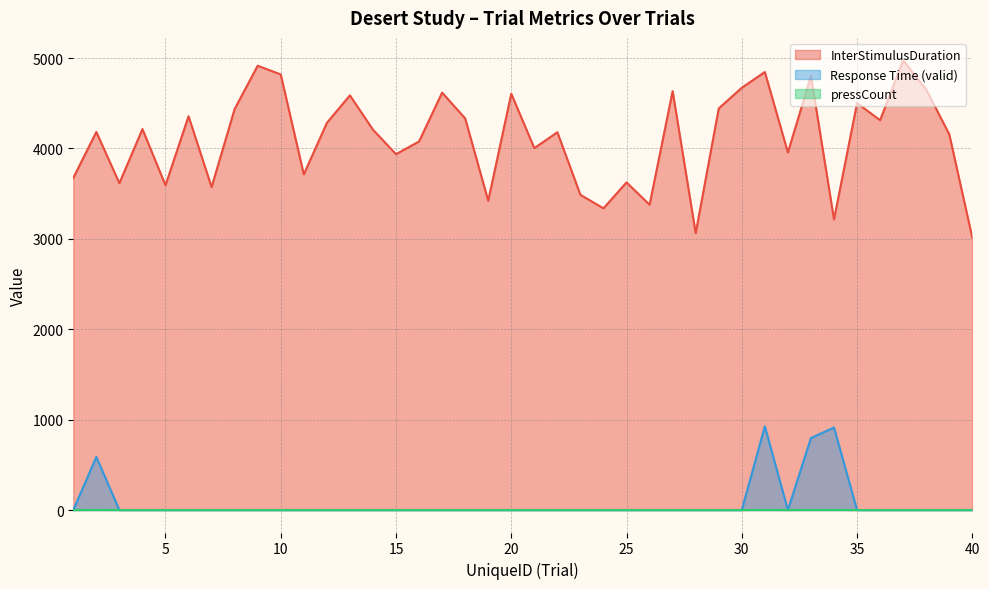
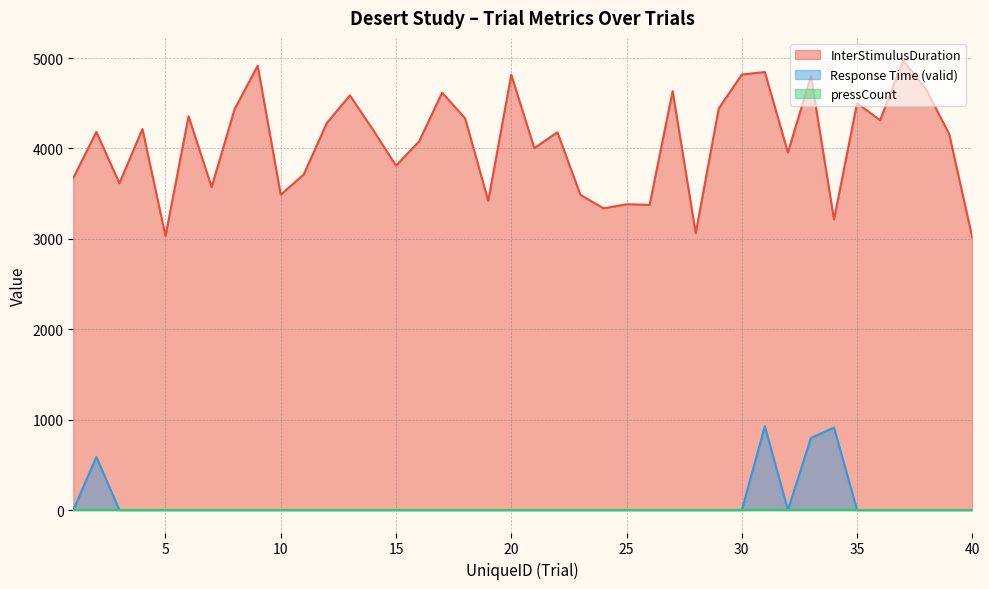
InterStimulusDuration, 5: 3600 -> 3000
InterStimulusDuration, 10: 4800 -> 3500
InterStimulusDuration, 15: 3900 -> 3800
InterStimulusDuration, 20: 4600 -> 4800
InterStimulusDuration, 25: 3600 -> 3400
InterStimulusDuration, 30: 4700 -> 4800
